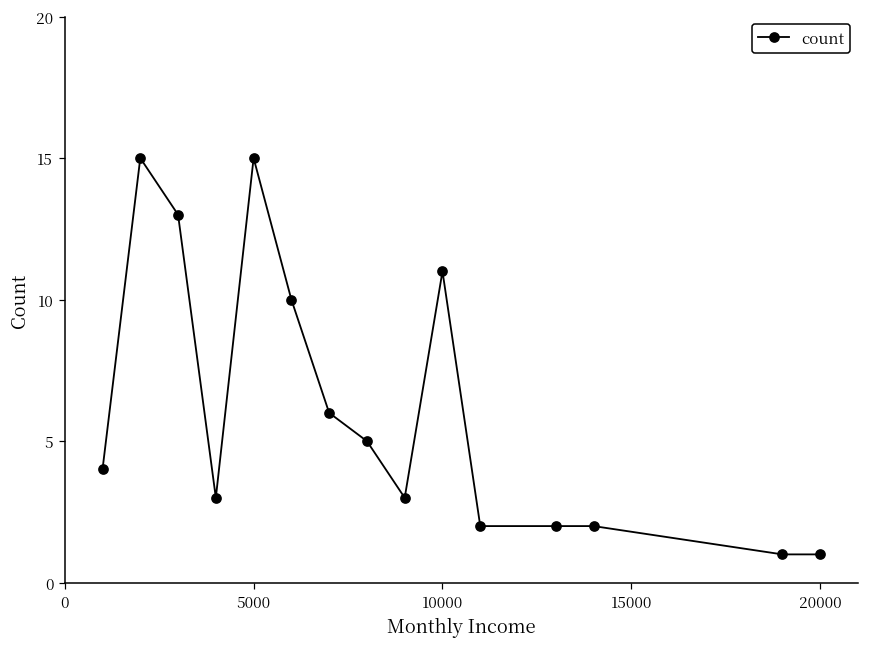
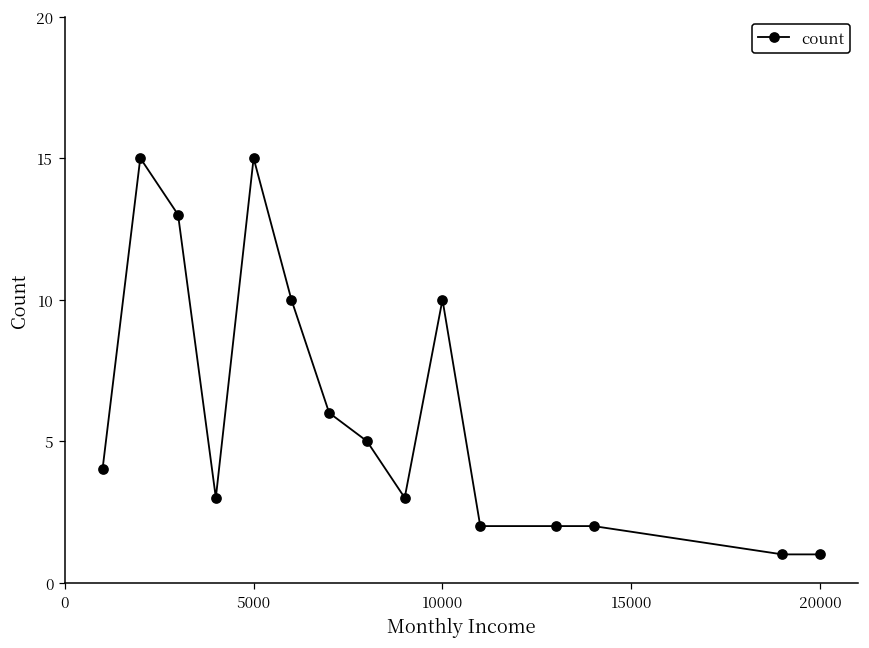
10000: 11 -> 10
